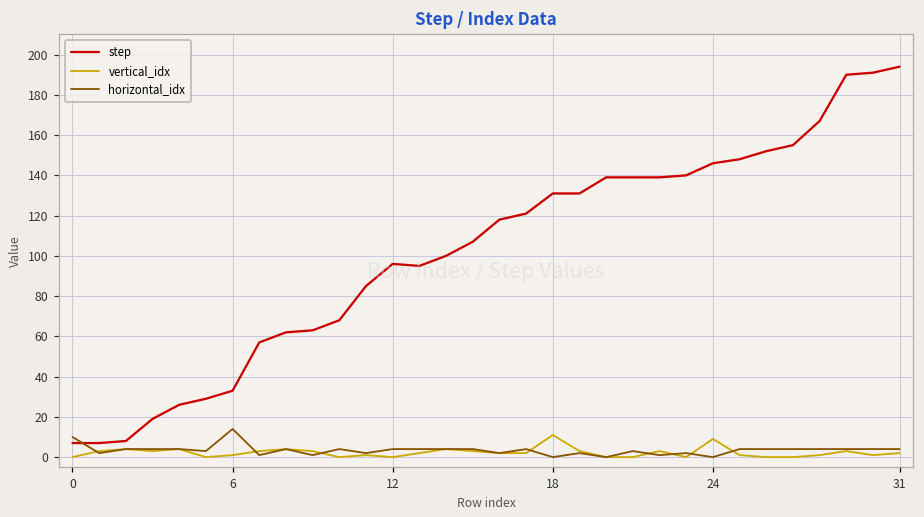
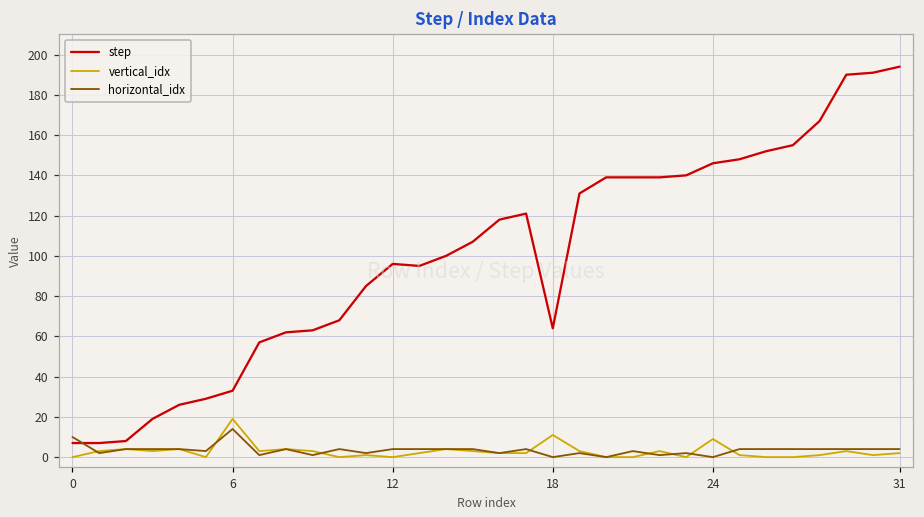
vertical_idx, 6: 1 -> 19
step, 18: 131 -> 64
